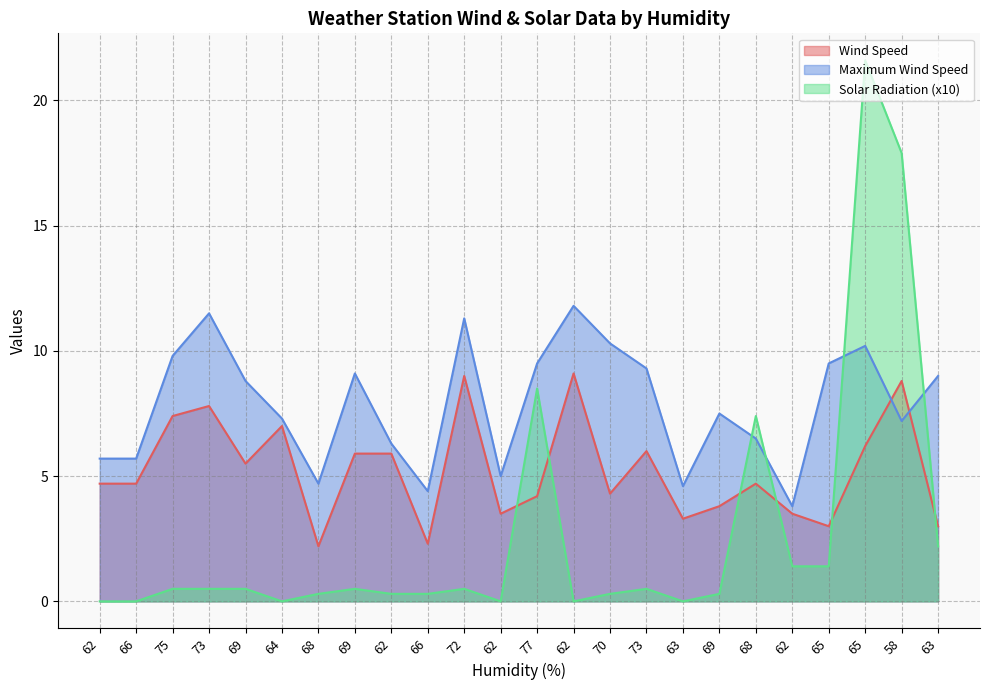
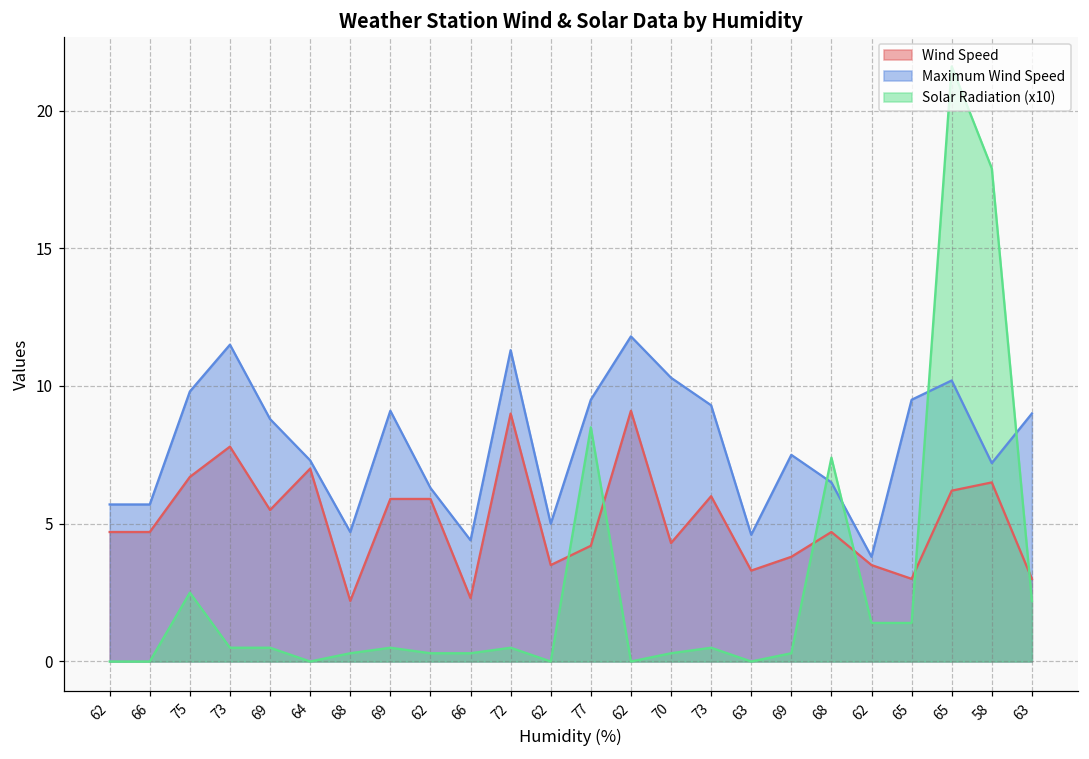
Wind Speed, 75: 7.4 -> 6.7
Solar Radiation (x10), 75: 0.5 -> 2.5
Wind Speed, 58: 8.8 -> 6.5
